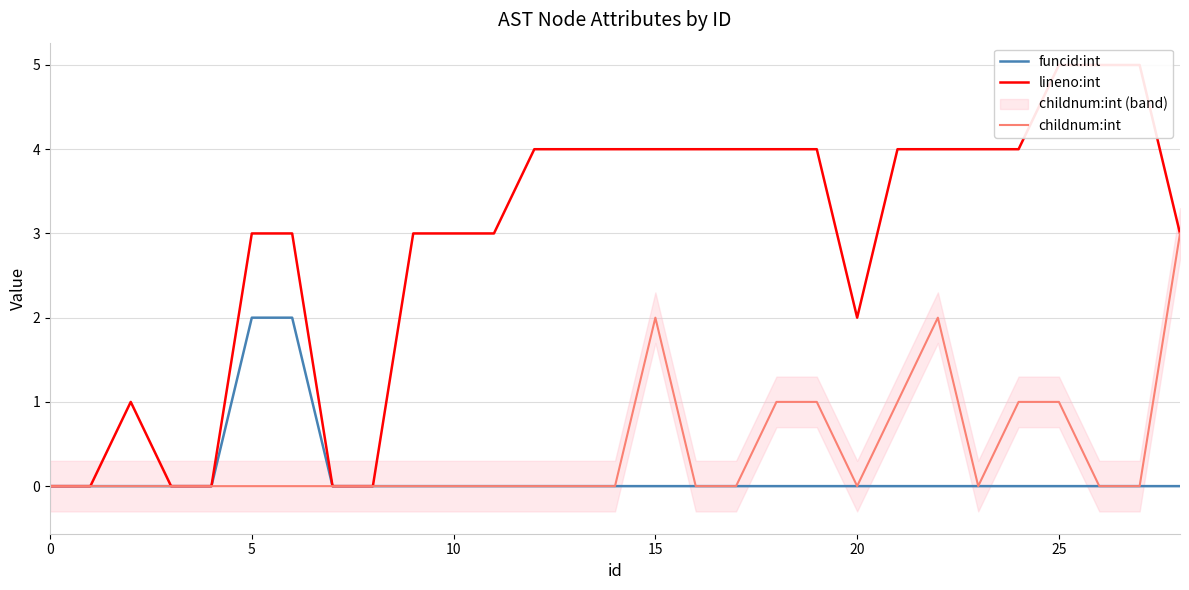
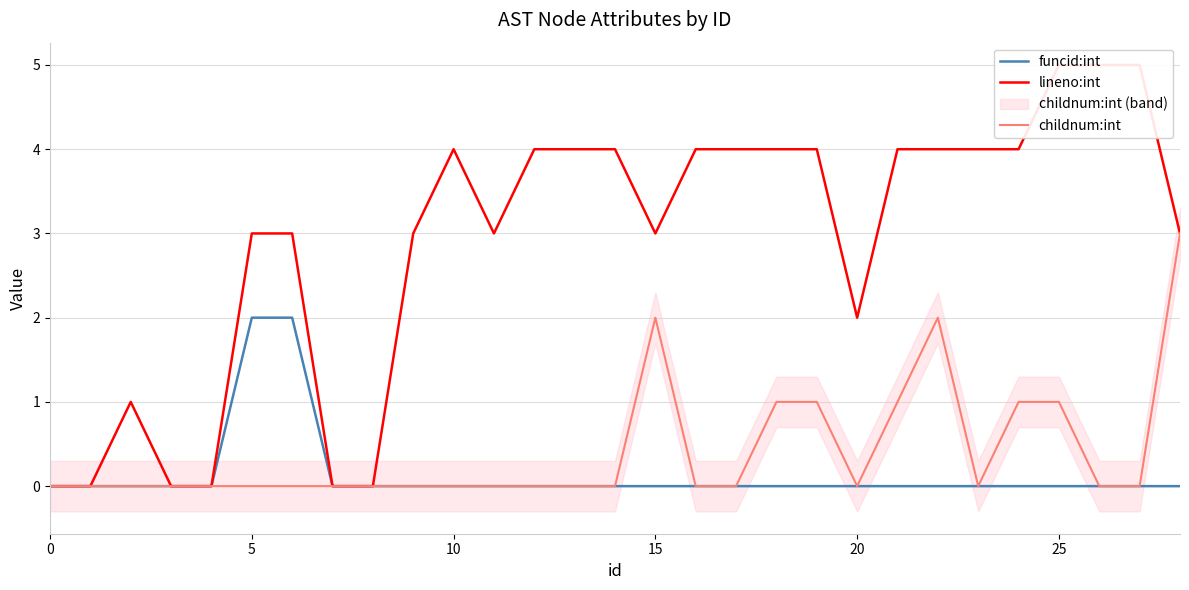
lineno:int, 10: 3 -> 4
lineno:int, 15: 4 -> 3
